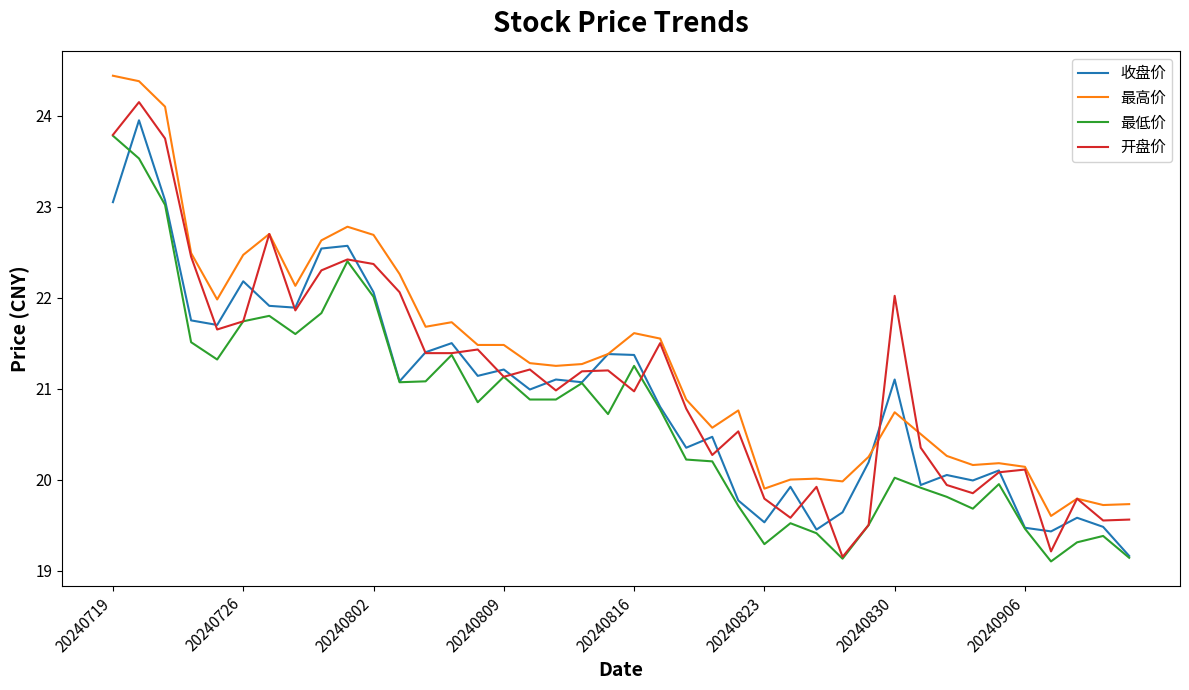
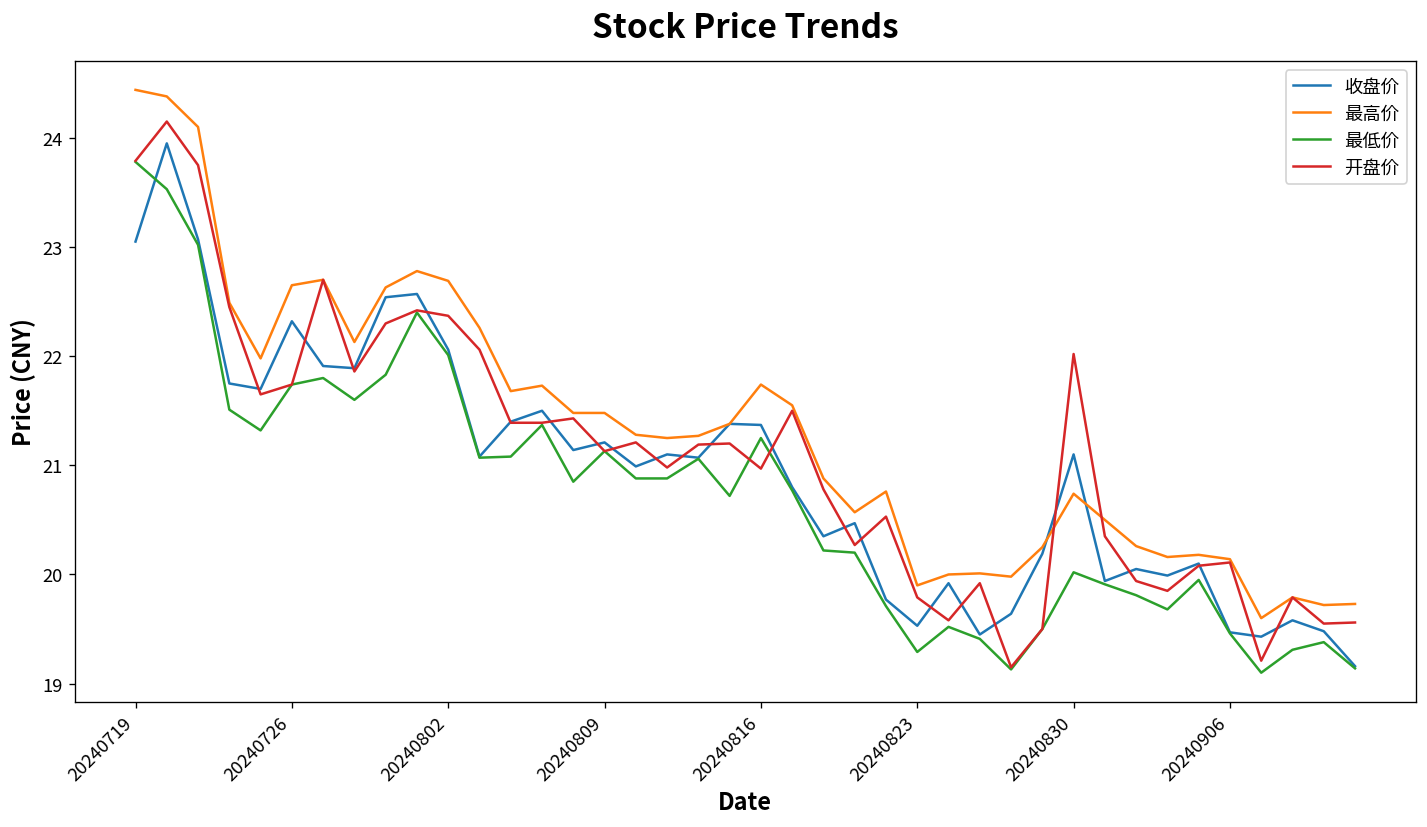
收盘价, 20240726: 22.2 -> 22.3
最高价, 20240726: 22.5 -> 22.7
最高价, 20240816: 21.6 -> 21.7
